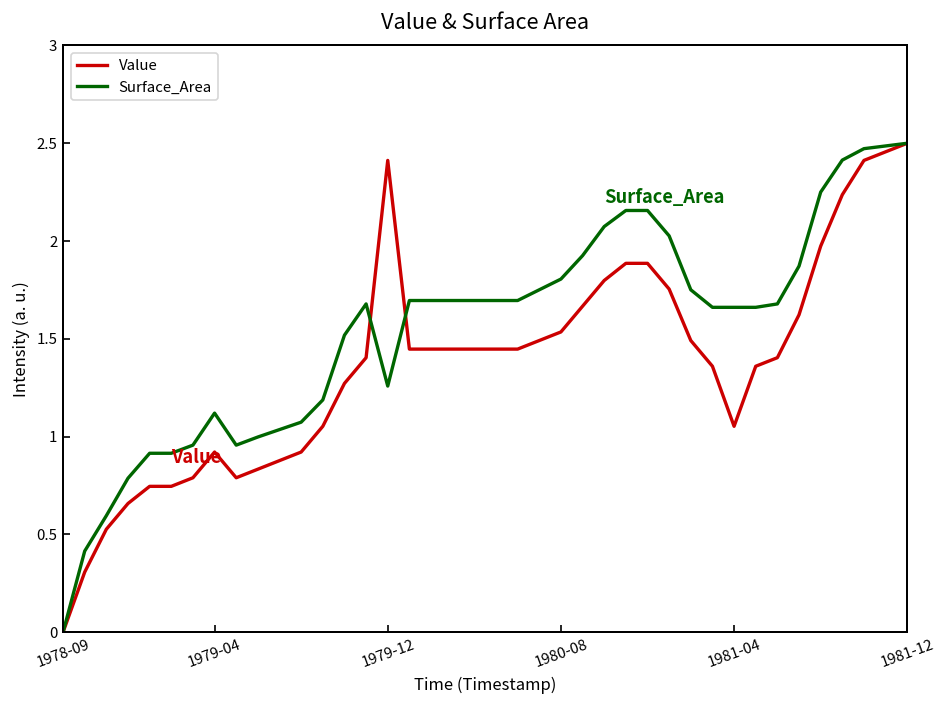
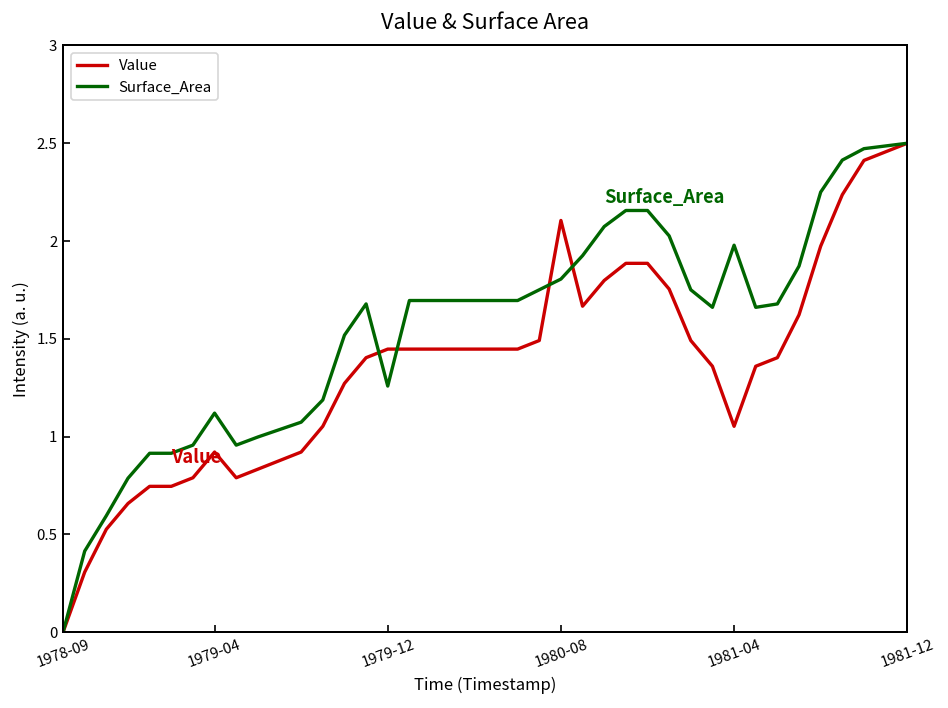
Value, 1979-12: 2.41 -> 1.45
Value, 1980-08: 1.54 -> 2.11
Surface_Area, 1981-04: 1.66 -> 1.98
